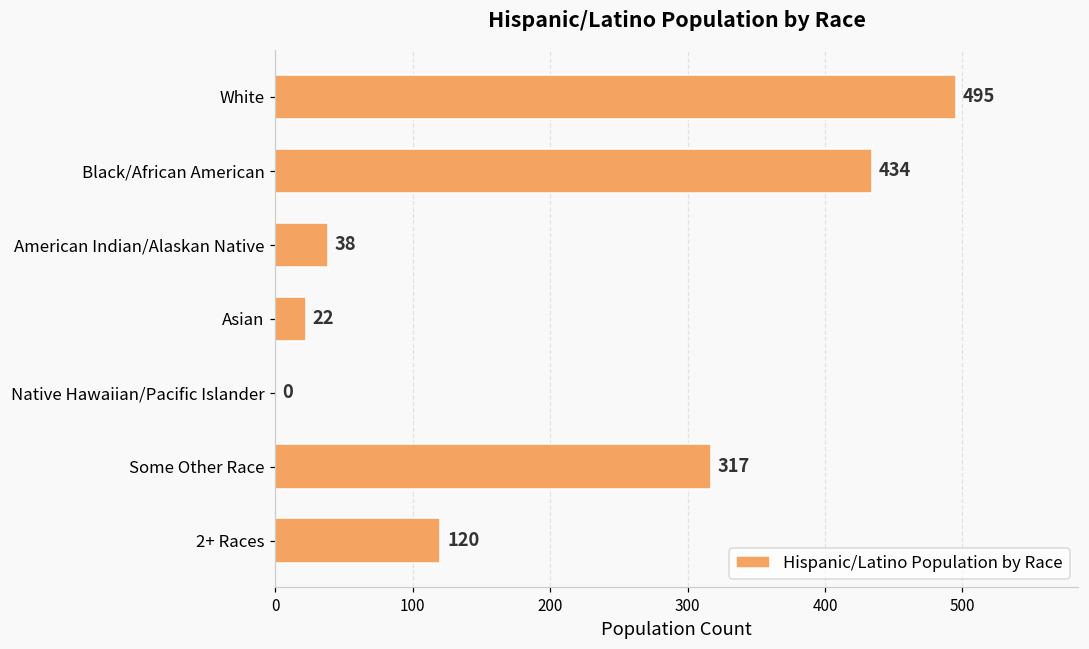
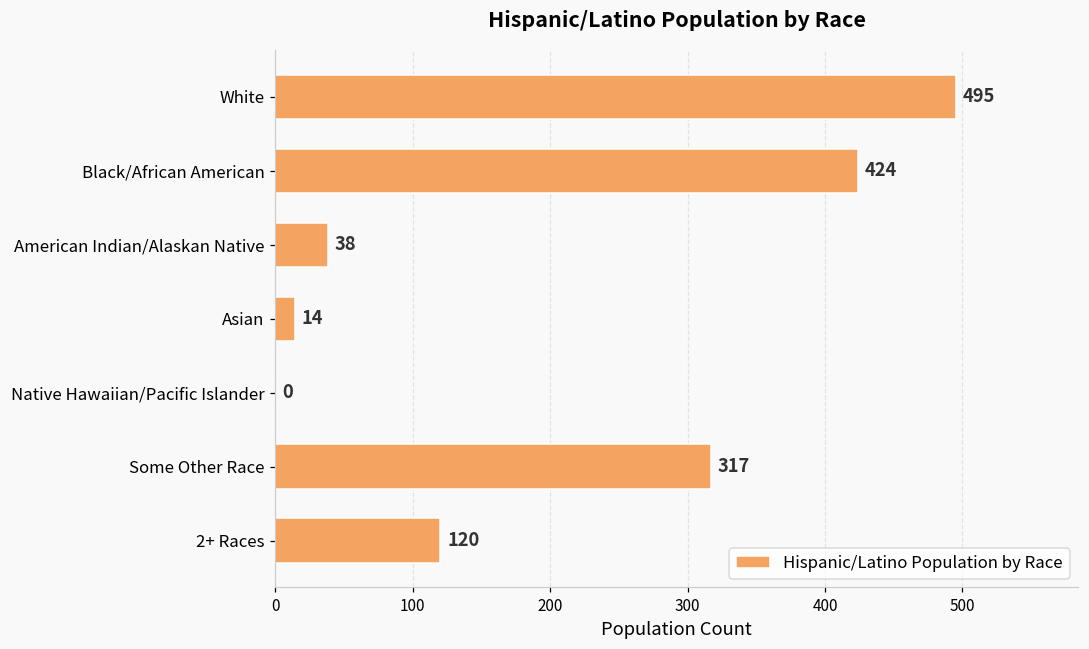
Black/African American: 434 -> 424
Asian: 22 -> 14
